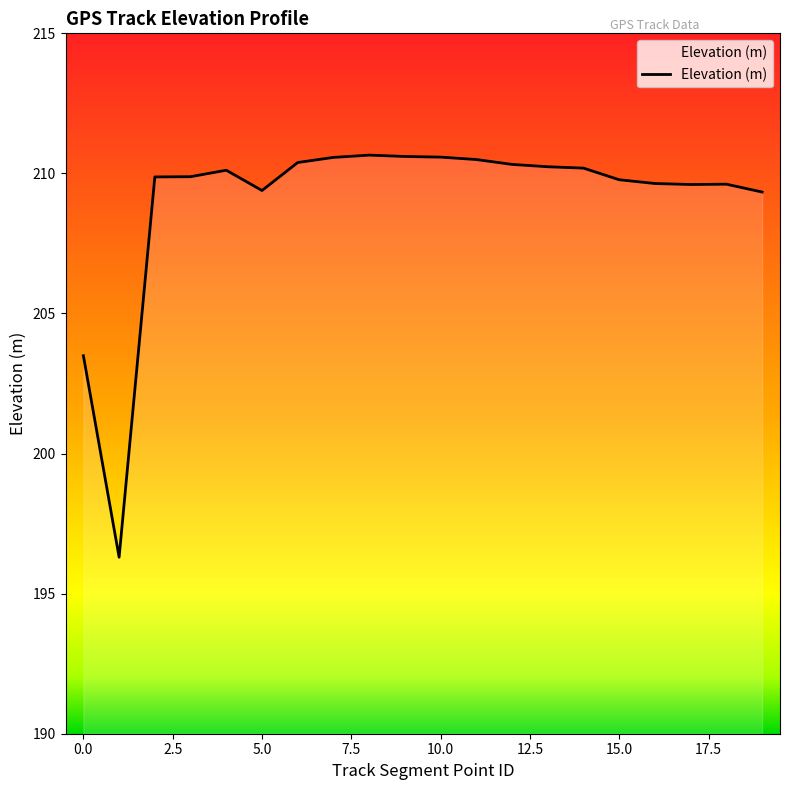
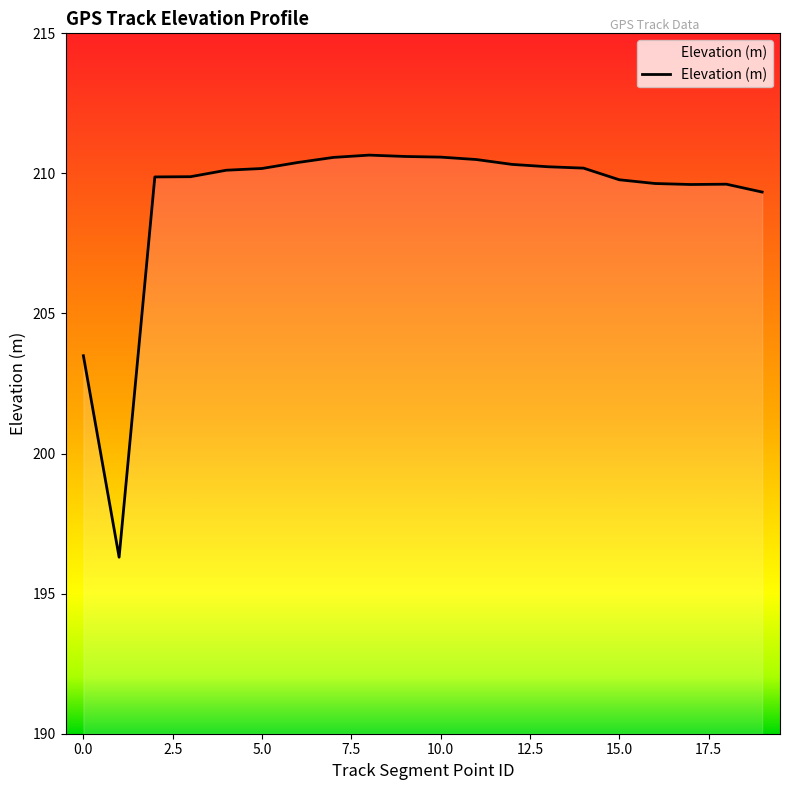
5.0: 209.4 -> 210.2
